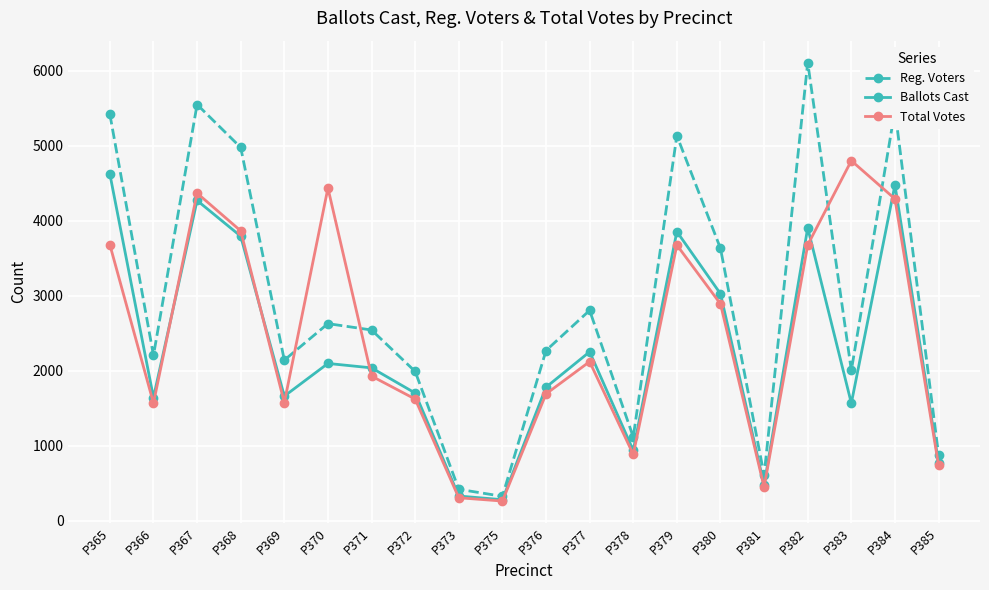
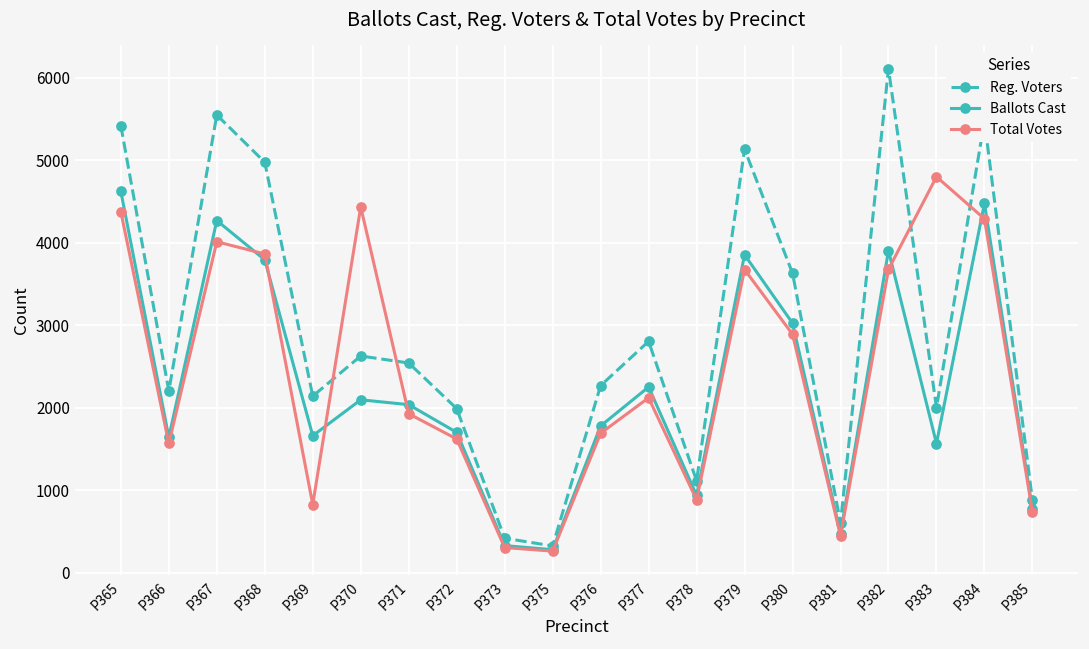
Total Votes, P365: 3700 -> 4400
Total Votes, P367: 4400 -> 4000
Total Votes, P369: 1600 -> 800
